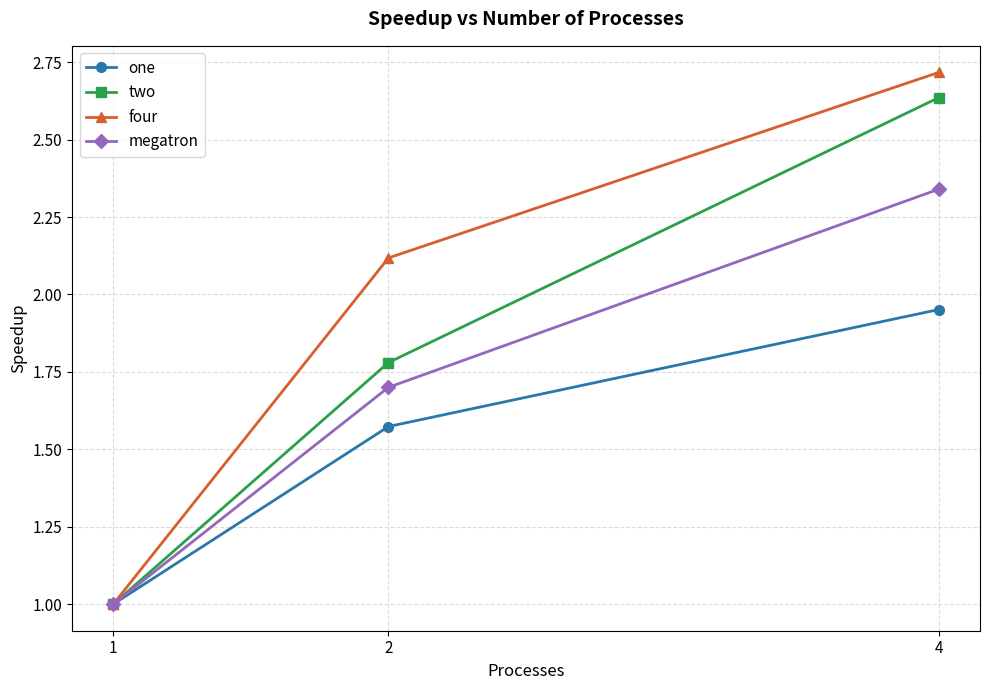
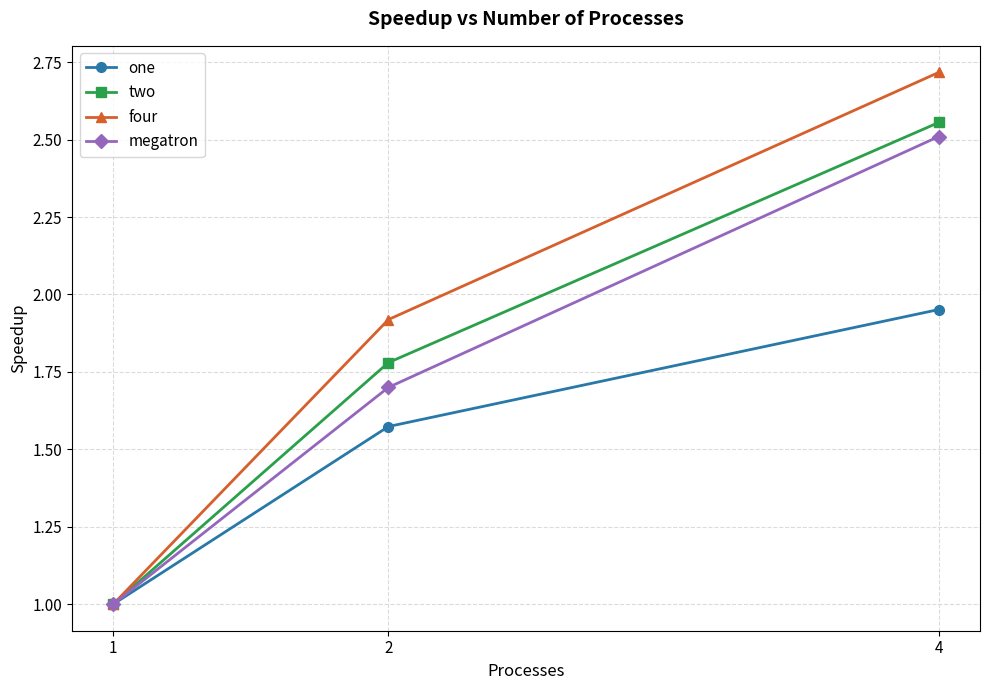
four, 2: 2.12 -> 1.92
two, 4: 2.64 -> 2.56
megatron, 4: 2.34 -> 2.51
